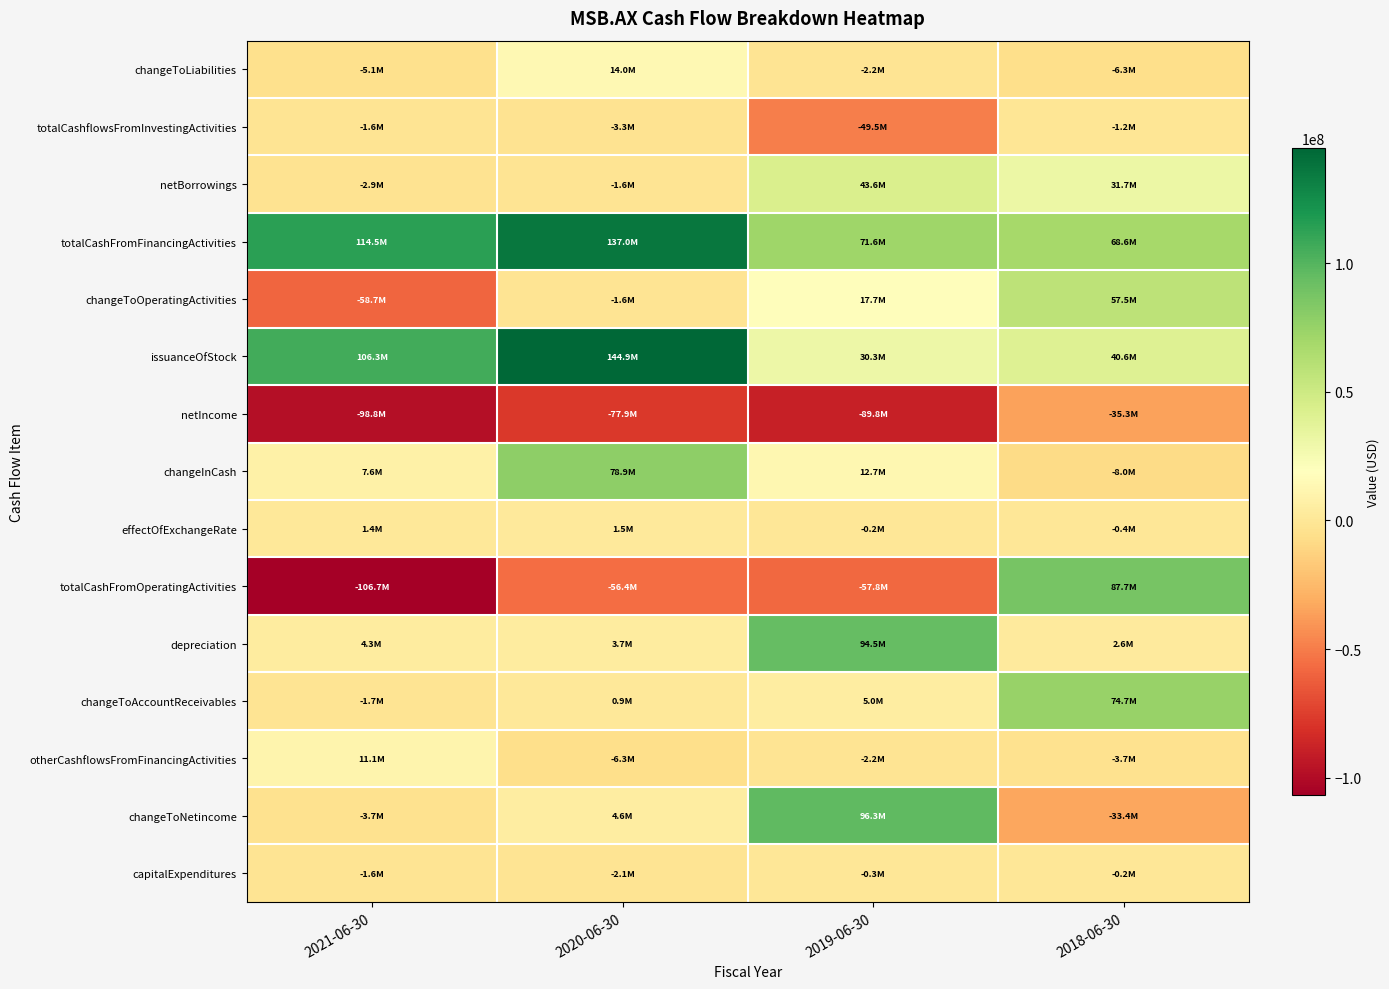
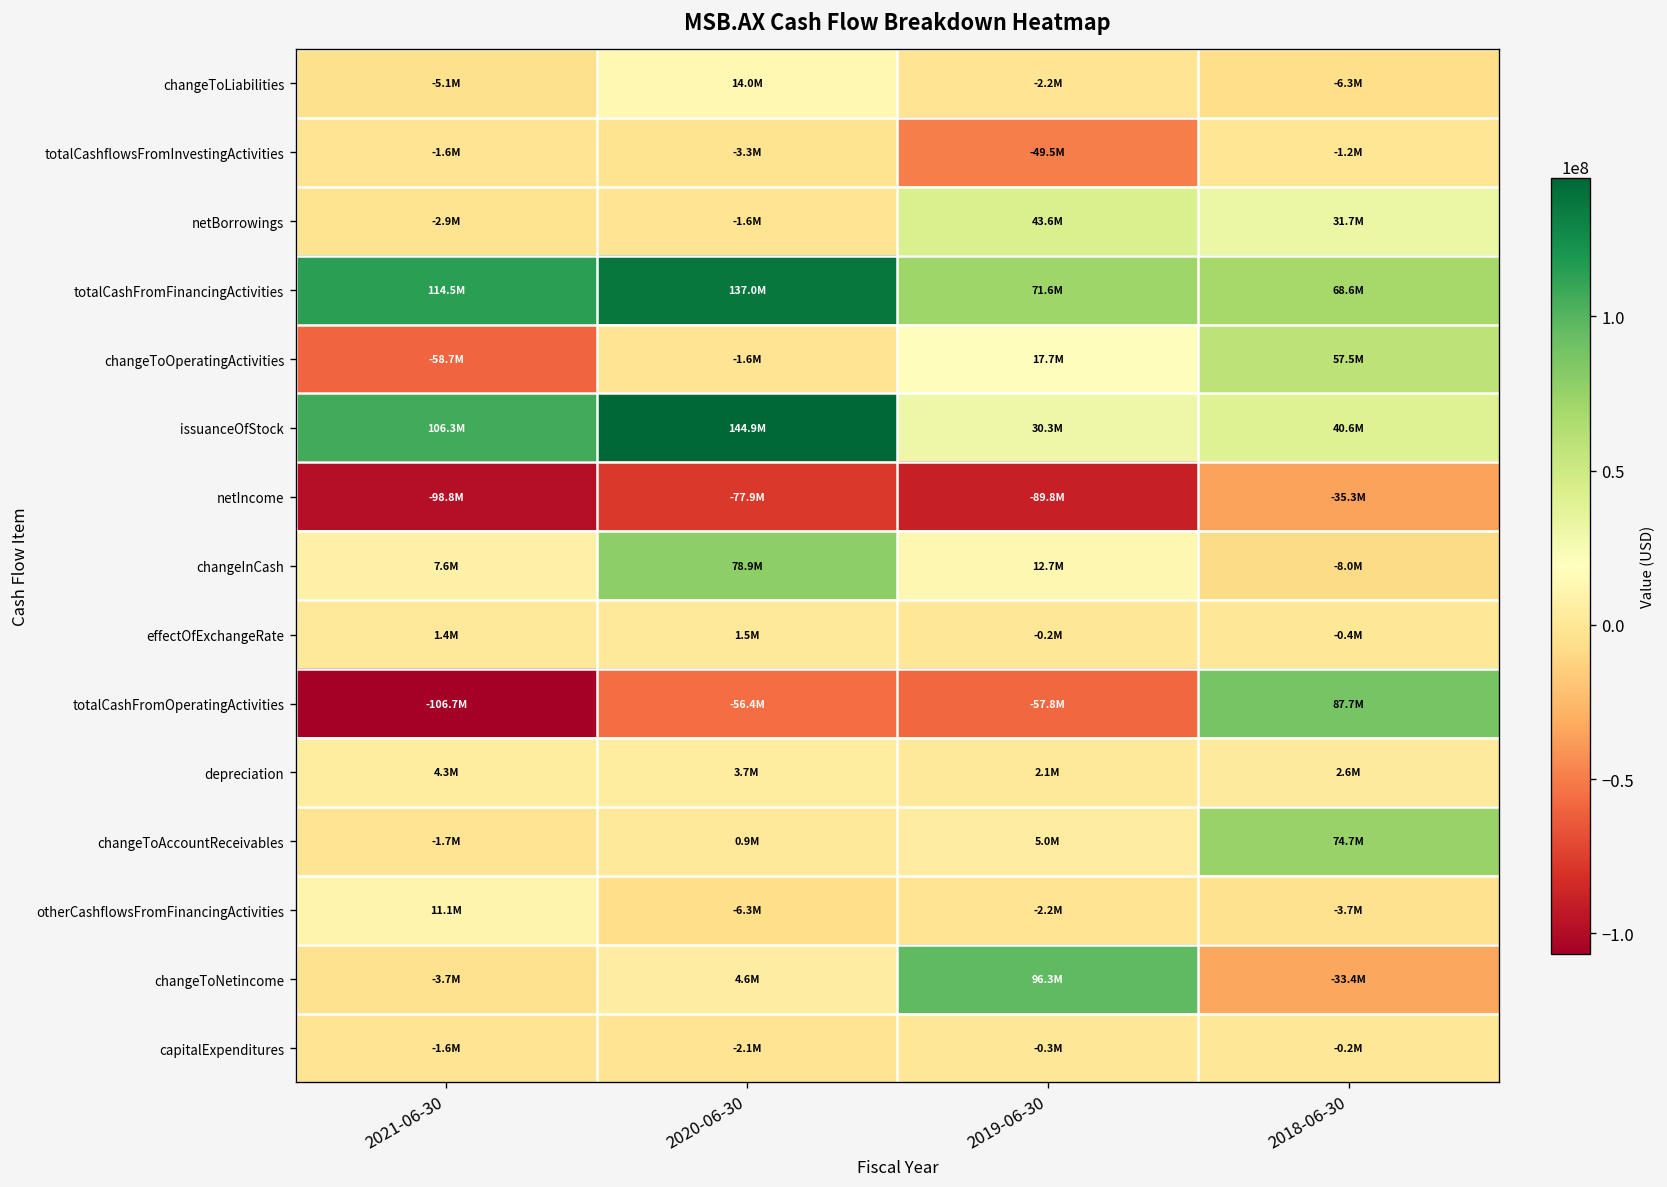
depreciation, 2019-06-30: 94.5M -> 2.1M
